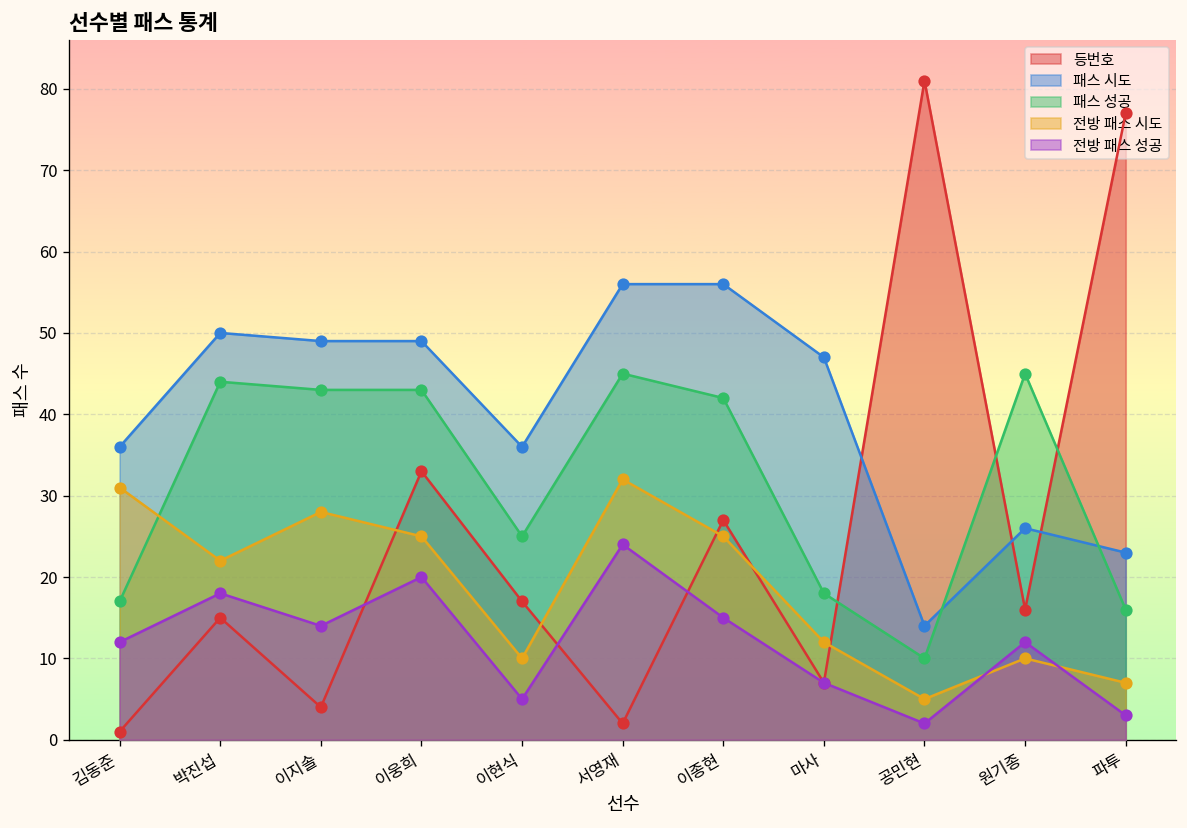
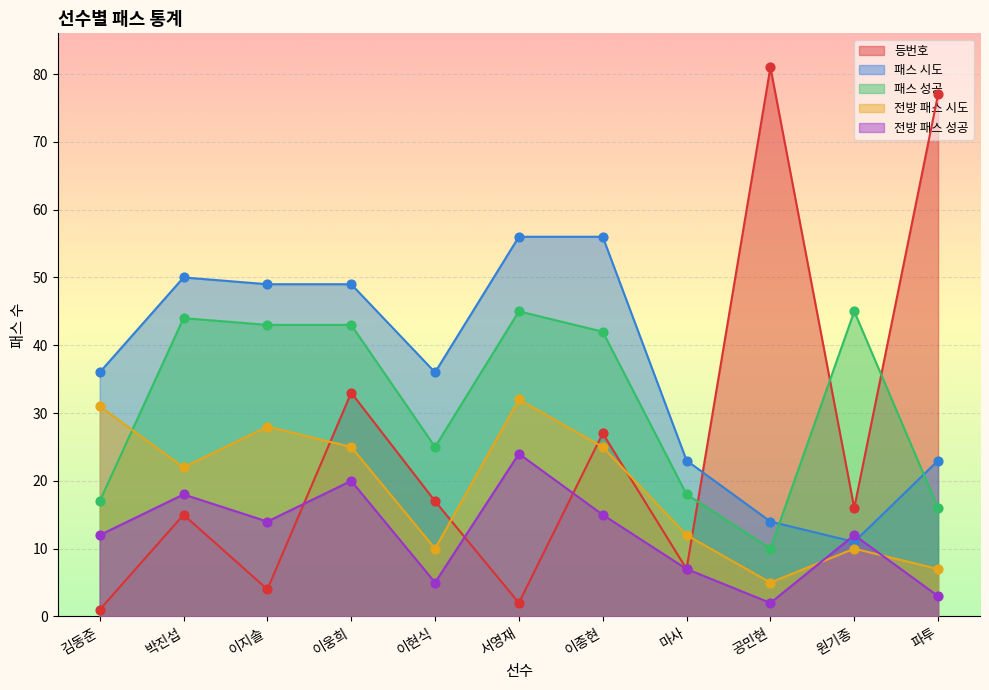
패스 시도, 마사: 47 -> 23
패스 시도, 원기종: 26 -> 11
